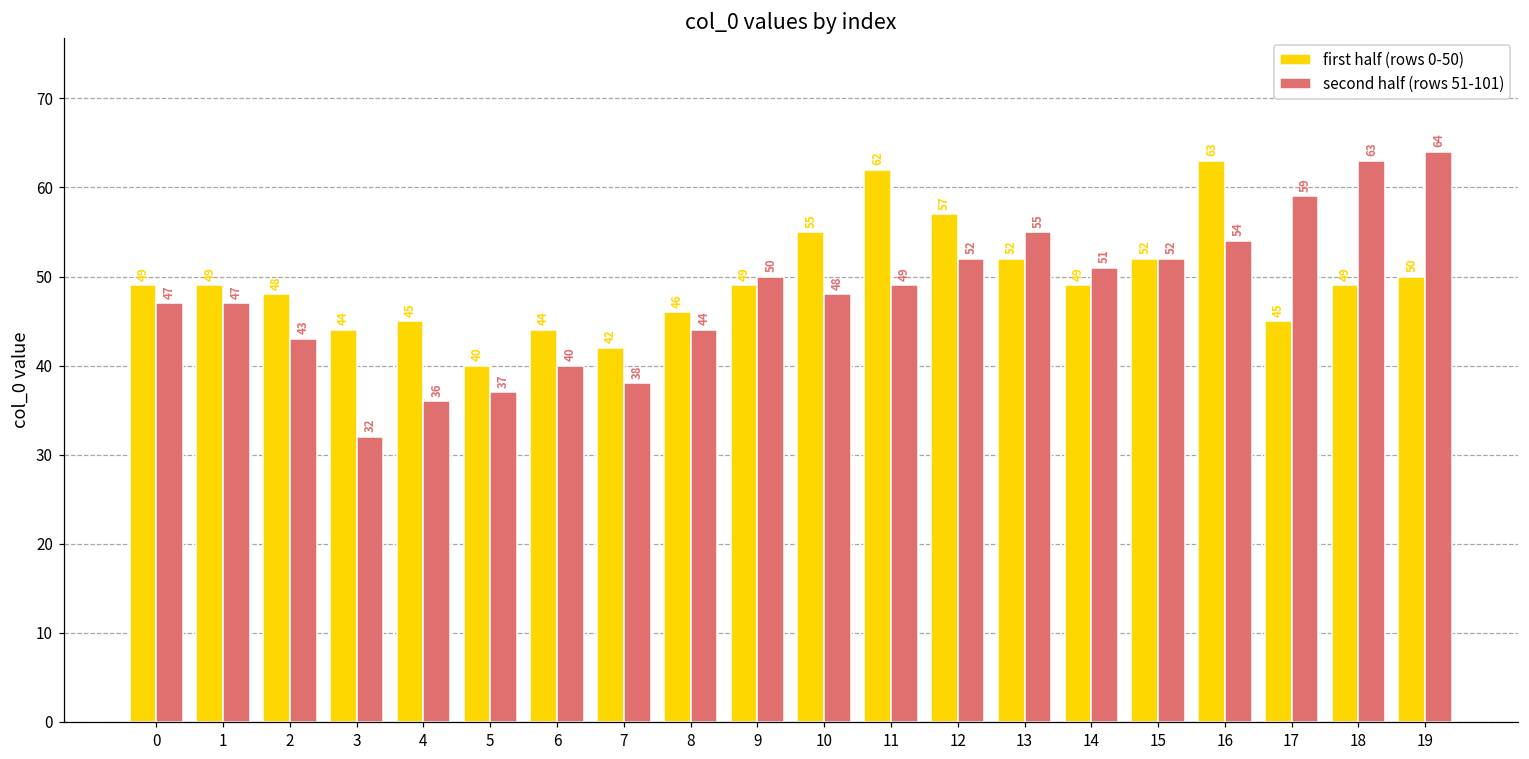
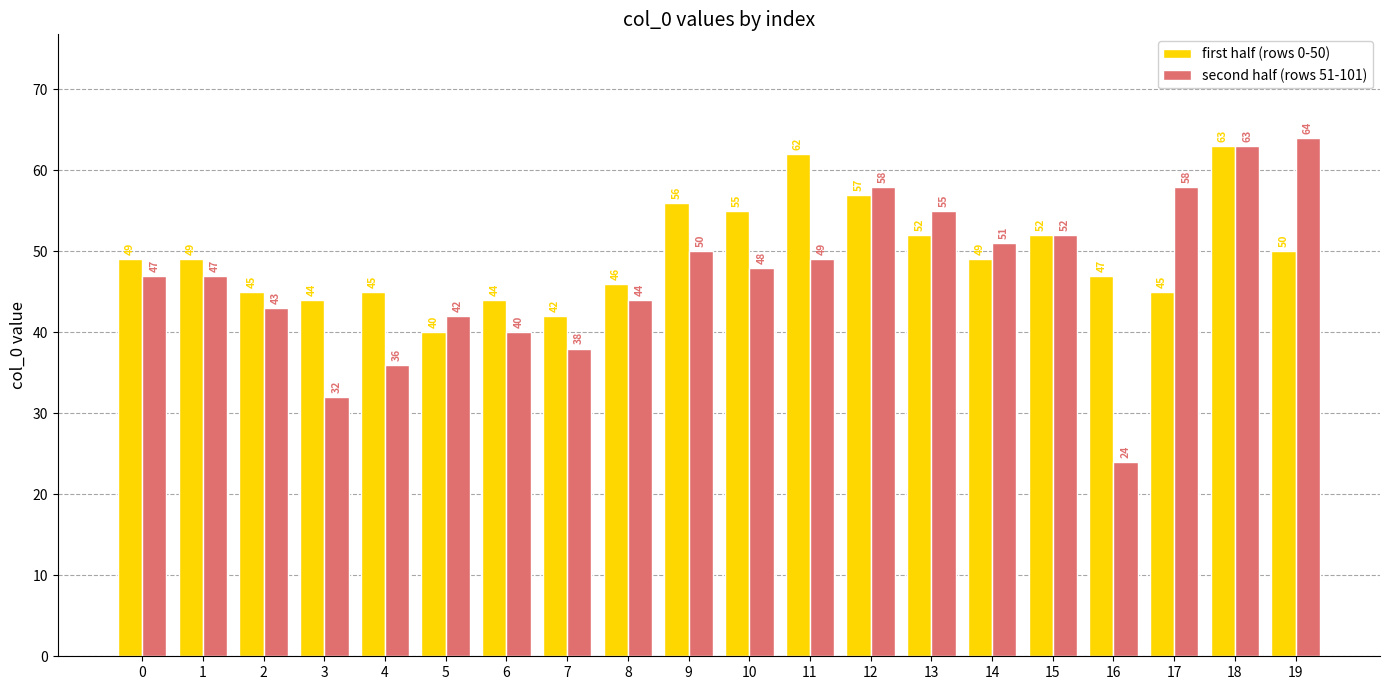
first half (rows 0-50), 2: 48 -> 45
second half (rows 51-101), 5: 37 -> 42
first half (rows 0-50), 9: 49 -> 56
second half (rows 51-101), 12: 52 -> 58
first half (rows 0-50), 16: 63 -> 47
second half (rows 51-101), 16: 54 -> 24
second half (rows 51-101), 17: 59 -> 58
first half (rows 0-50), 18: 49 -> 63
